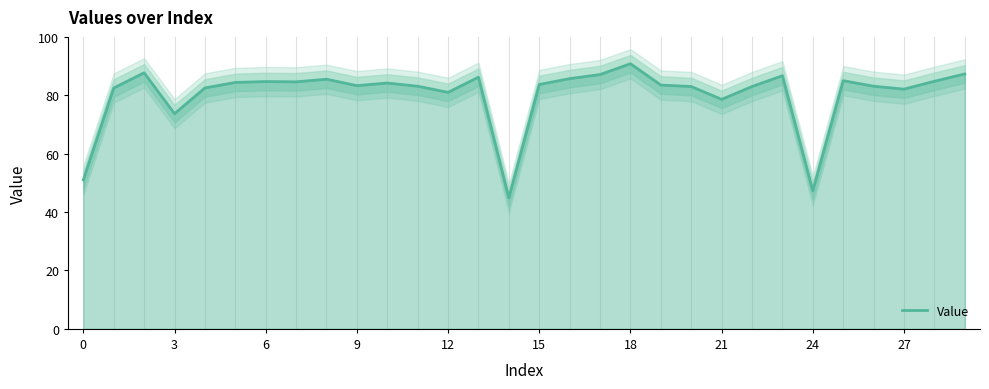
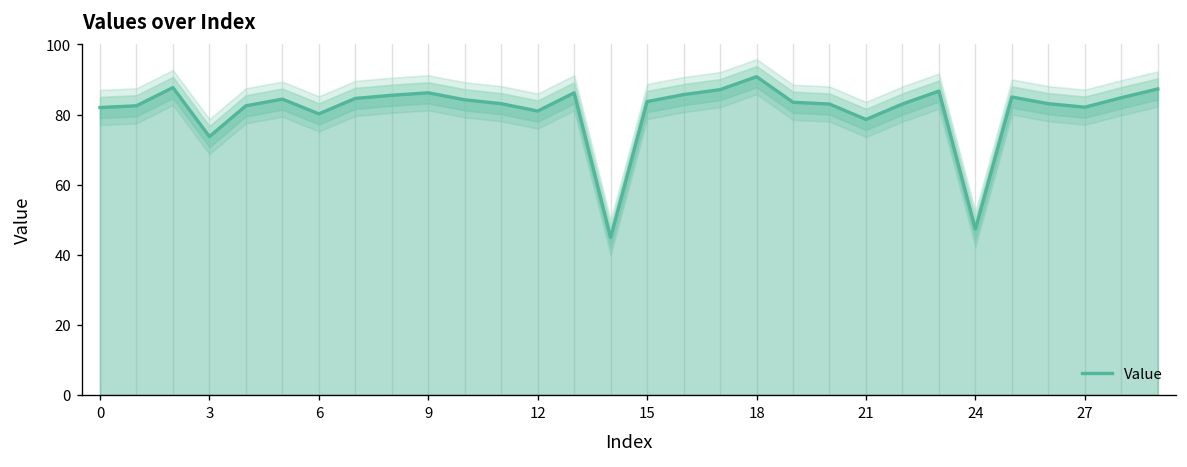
Value, 0: 51 -> 82
Value, 6: 85 -> 80
Value, 9: 83 -> 86
